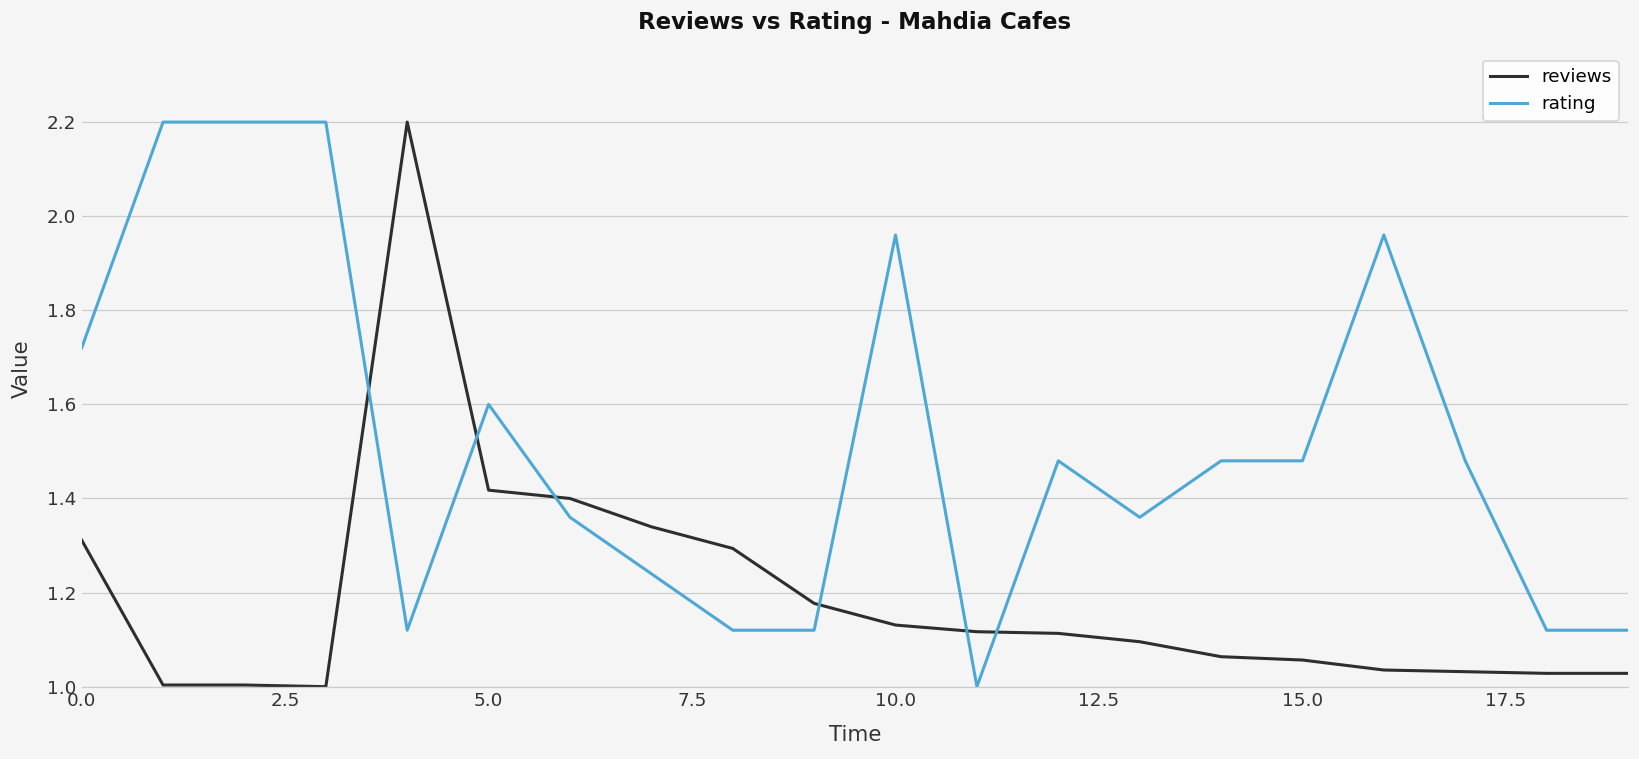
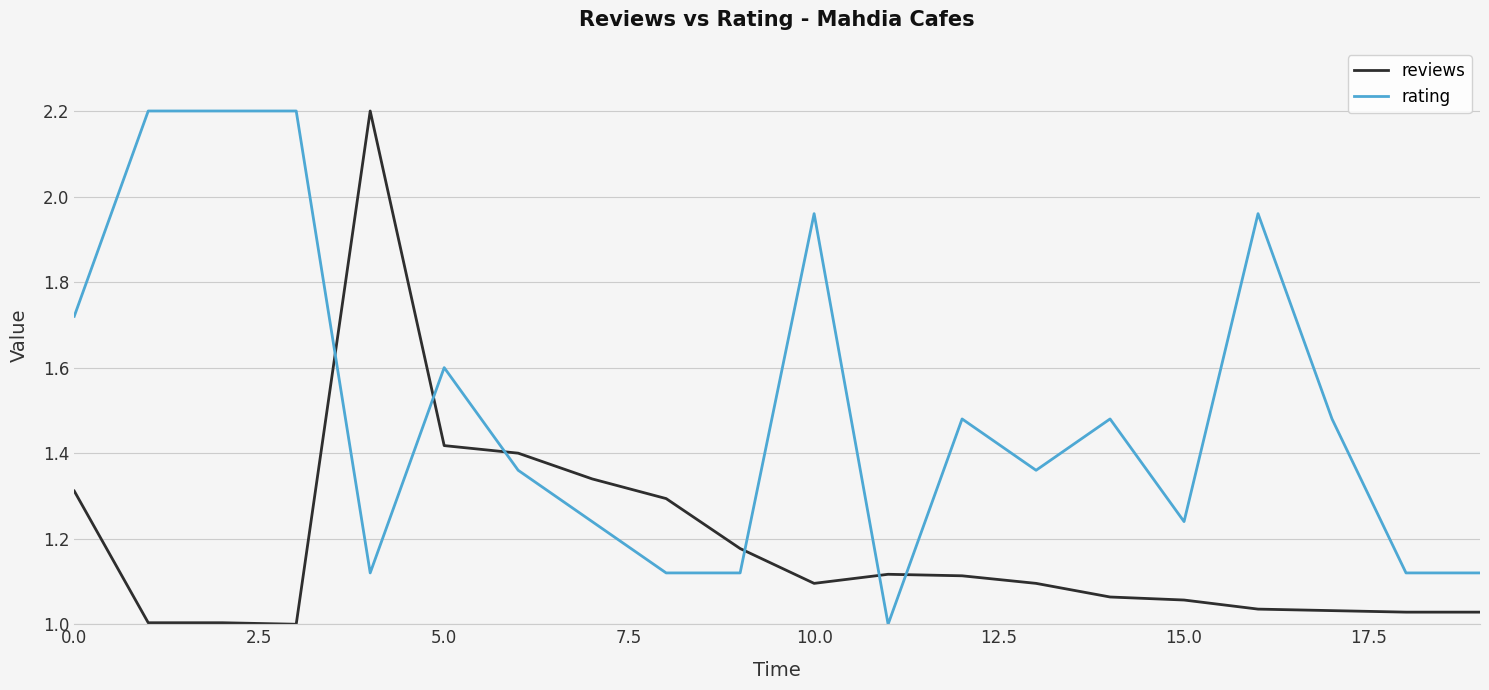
reviews, 10.0: 1.13 -> 1.10
rating, 15.0: 1.48 -> 1.24
